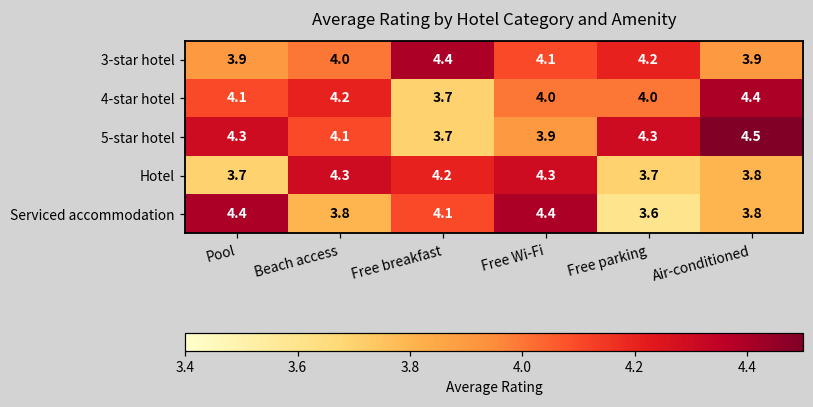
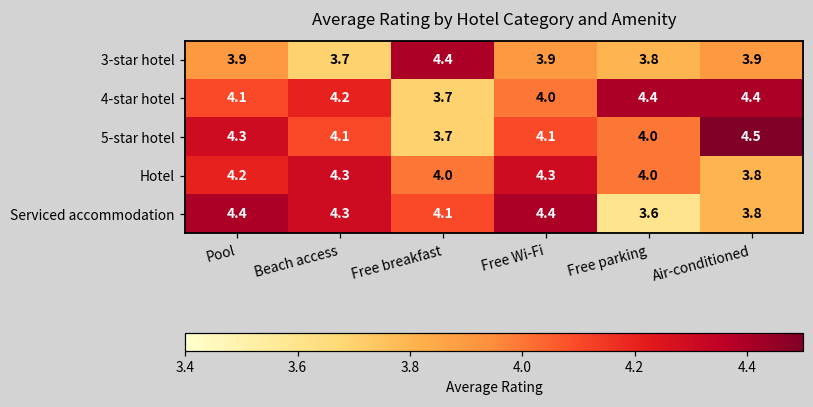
3-star hotel, Beach access: 4.0 -> 3.7
3-star hotel, Free Wi-Fi: 4.1 -> 3.9
3-star hotel, Free parking: 4.2 -> 3.8
4-star hotel, Free parking: 4.0 -> 4.4
5-star hotel, Free Wi-Fi: 3.9 -> 4.1
5-star hotel, Free parking: 4.3 -> 4.0
Hotel, Pool: 3.7 -> 4.2
Hotel, Free breakfast: 4.2 -> 4.0
Hotel, Free parking: 3.7 -> 4.0
Serviced accommodation, Beach access: 3.8 -> 4.3
